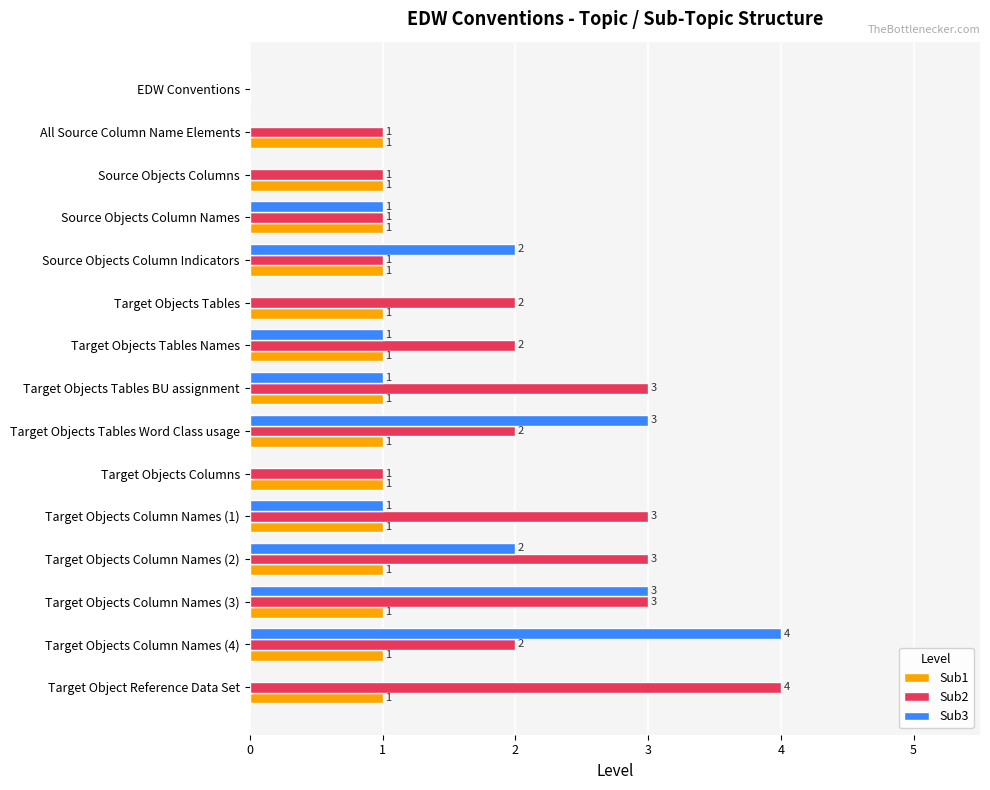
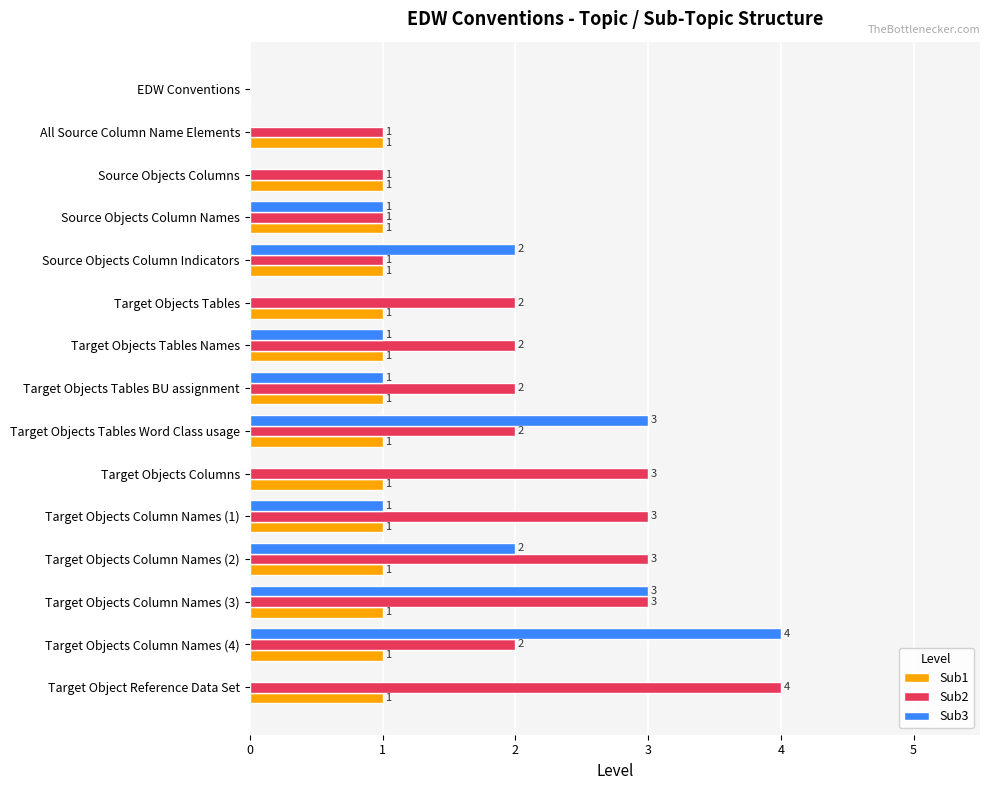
Sub2, Target Objects Tables BU assignment: 3 -> 2
Sub2, Target Objects Columns: 1 -> 3
